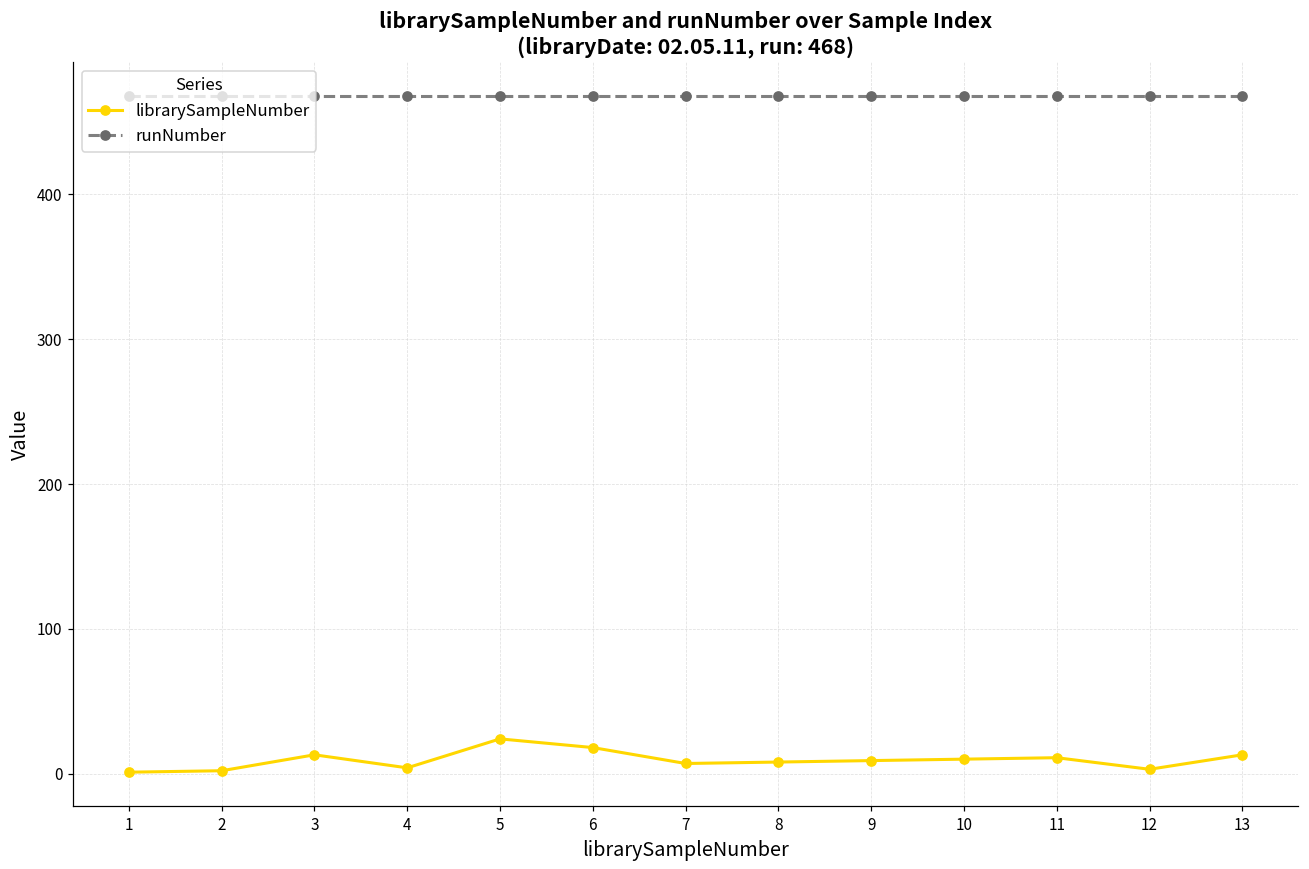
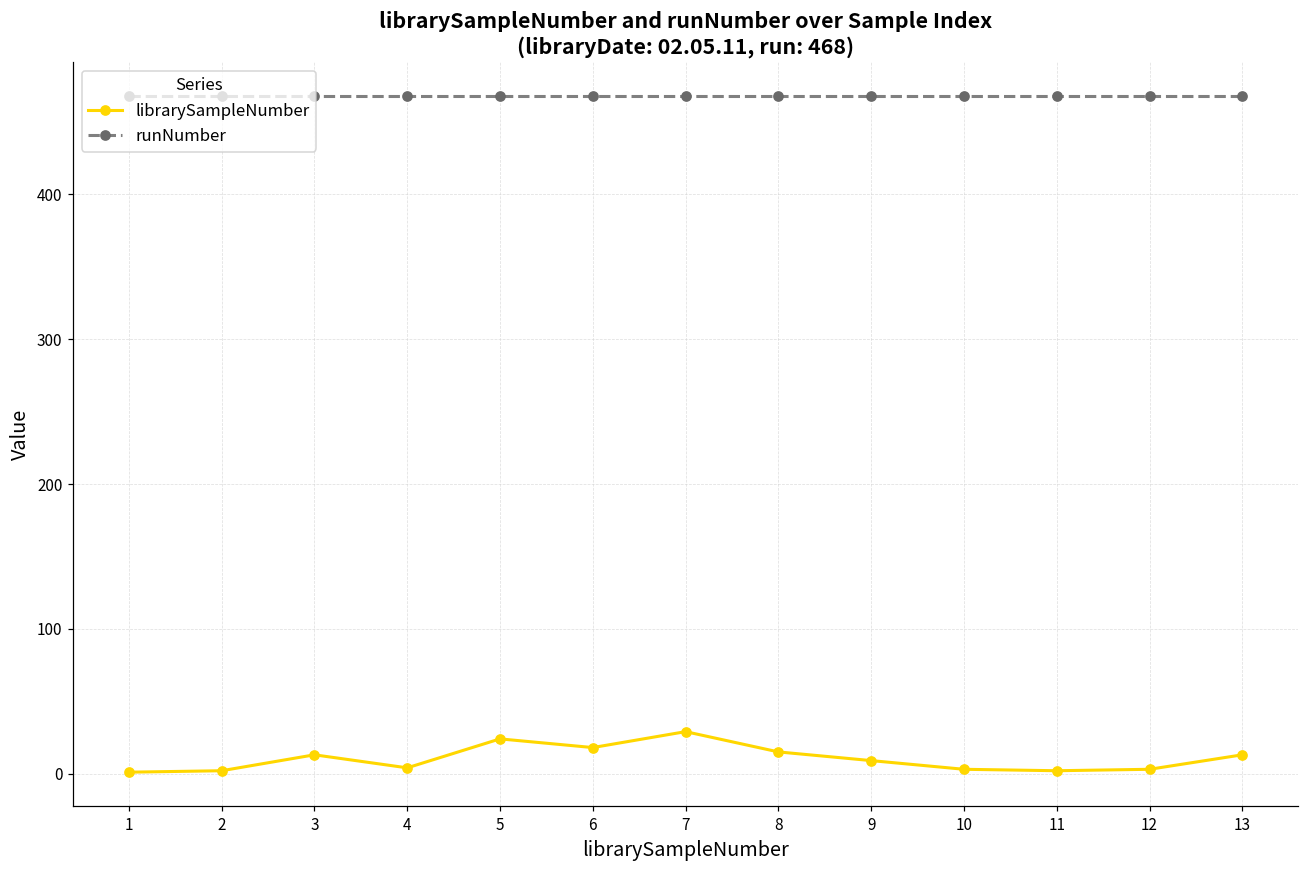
librarySampleNumber, 7: 7 -> 29
librarySampleNumber, 8: 8 -> 15
librarySampleNumber, 10: 10 -> 3
librarySampleNumber, 11: 11 -> 2
